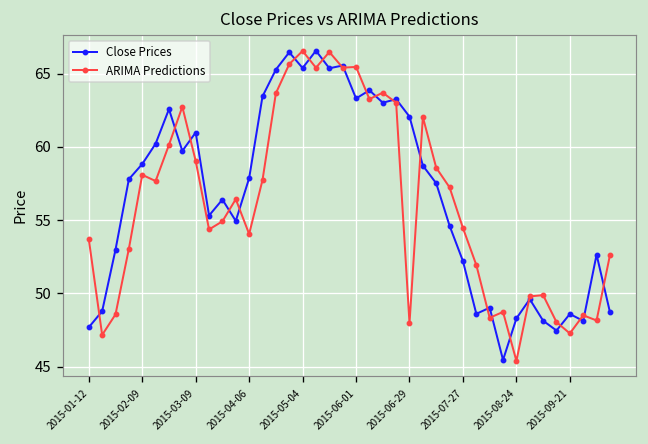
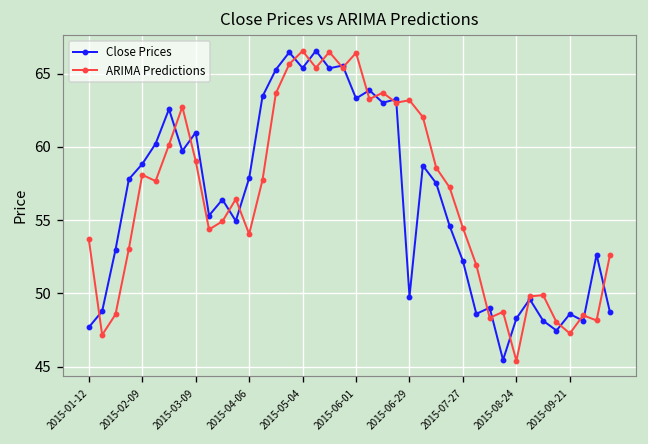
ARIMA Predictions, 2015-06-01: 65.5 -> 66.4
Close Prices, 2015-06-29: 62.1 -> 49.8
ARIMA Predictions, 2015-06-29: 48.0 -> 63.2
